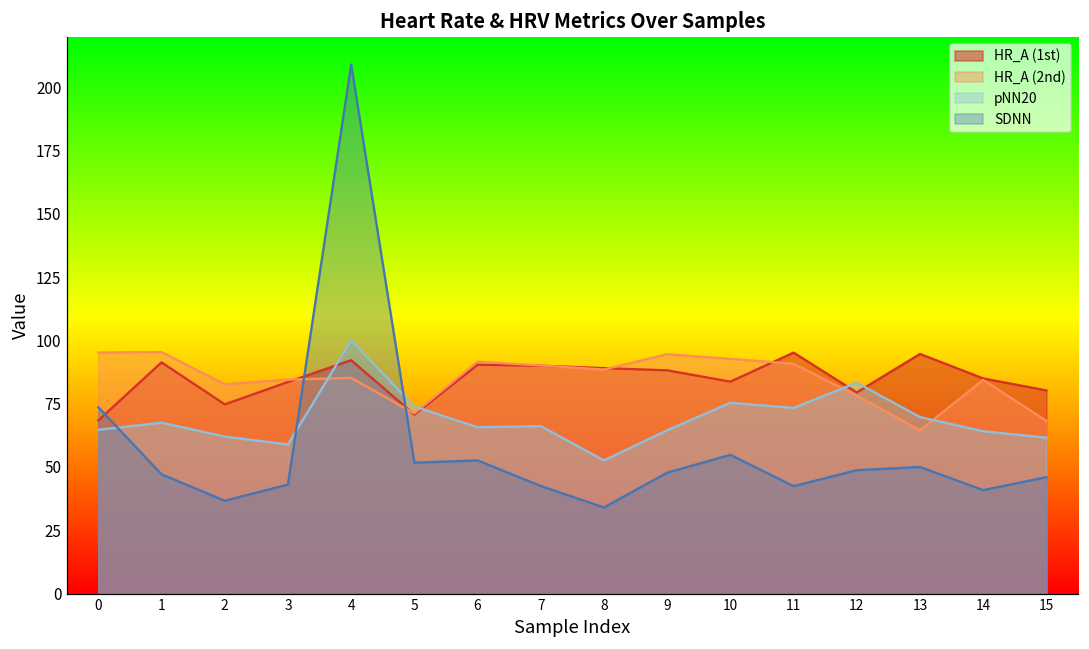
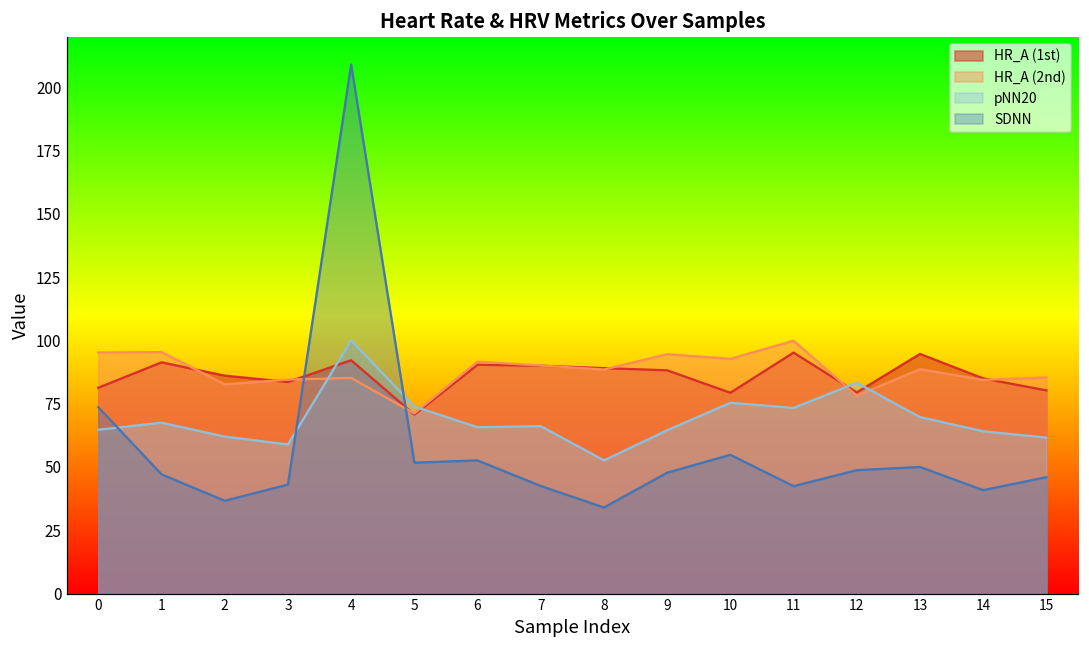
HR_A (1st), 0: 68 -> 81
HR_A (1st), 2: 75 -> 86
HR_A (1st), 10: 84 -> 79
HR_A (2nd), 11: 91 -> 100
HR_A (2nd), 13: 65 -> 89
HR_A (2nd), 15: 68 -> 85
